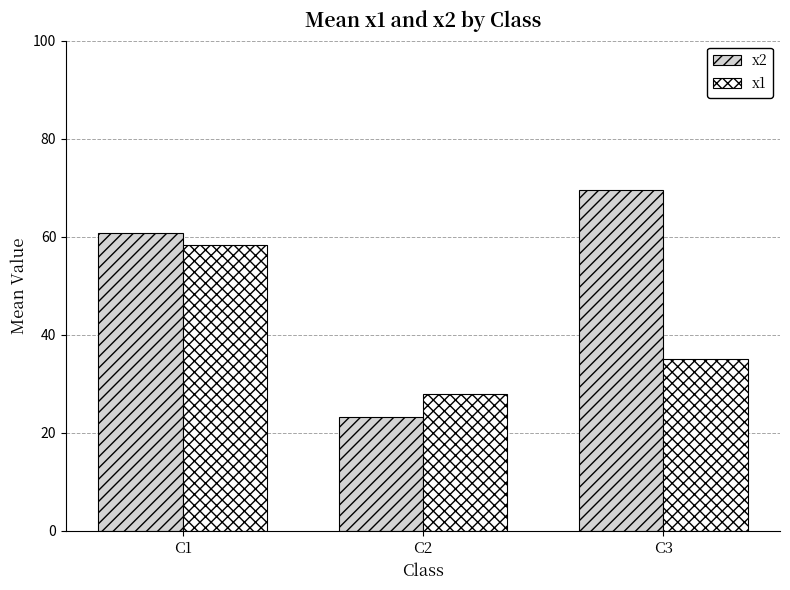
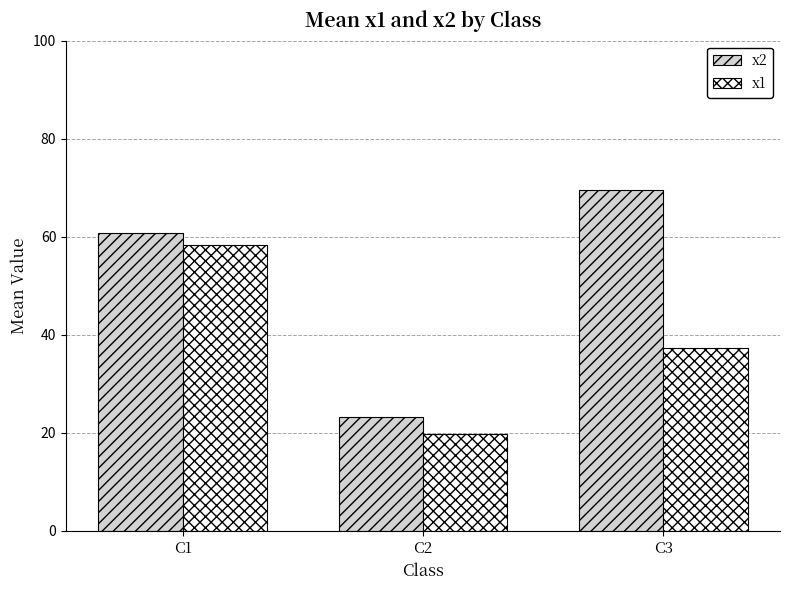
x1, C2: 28 -> 20
x1, C3: 35 -> 37
